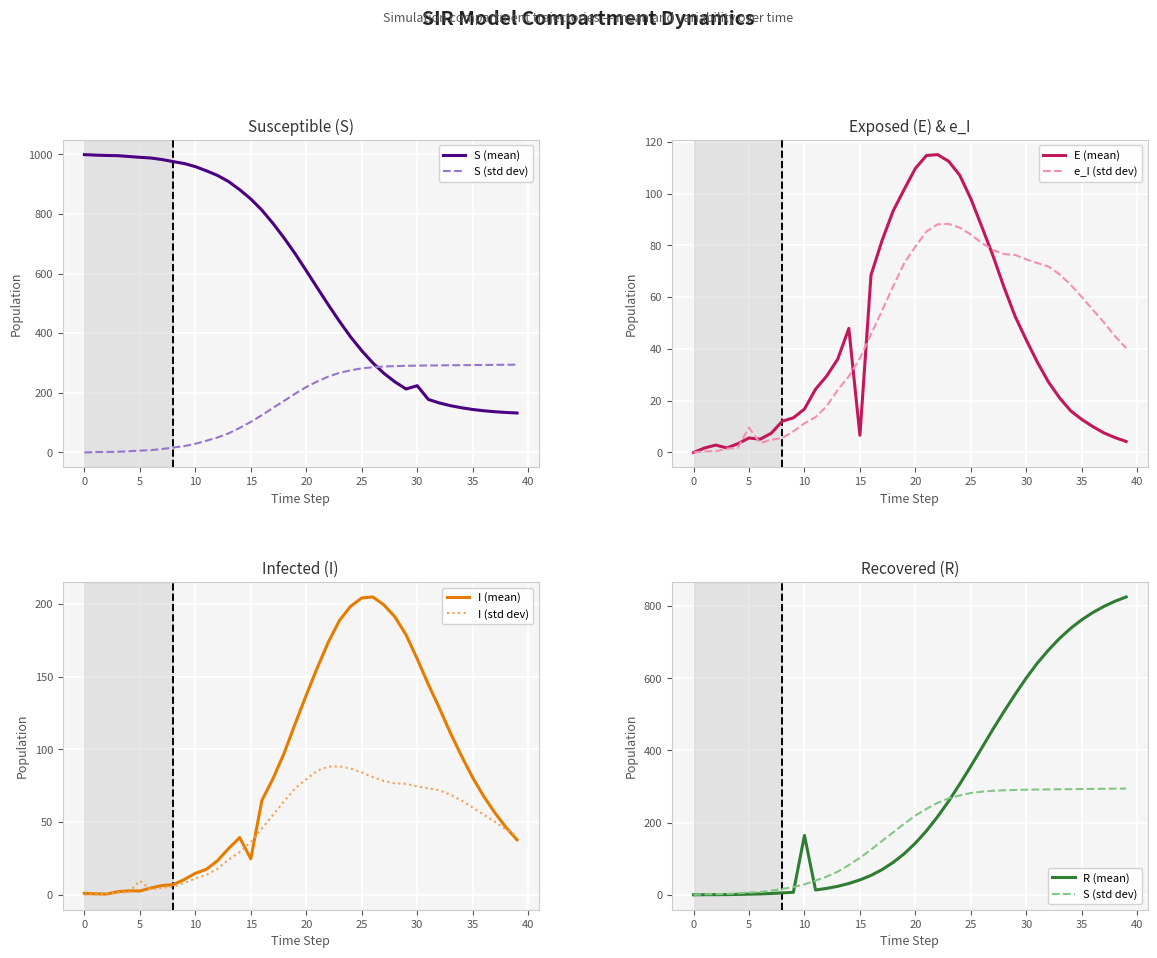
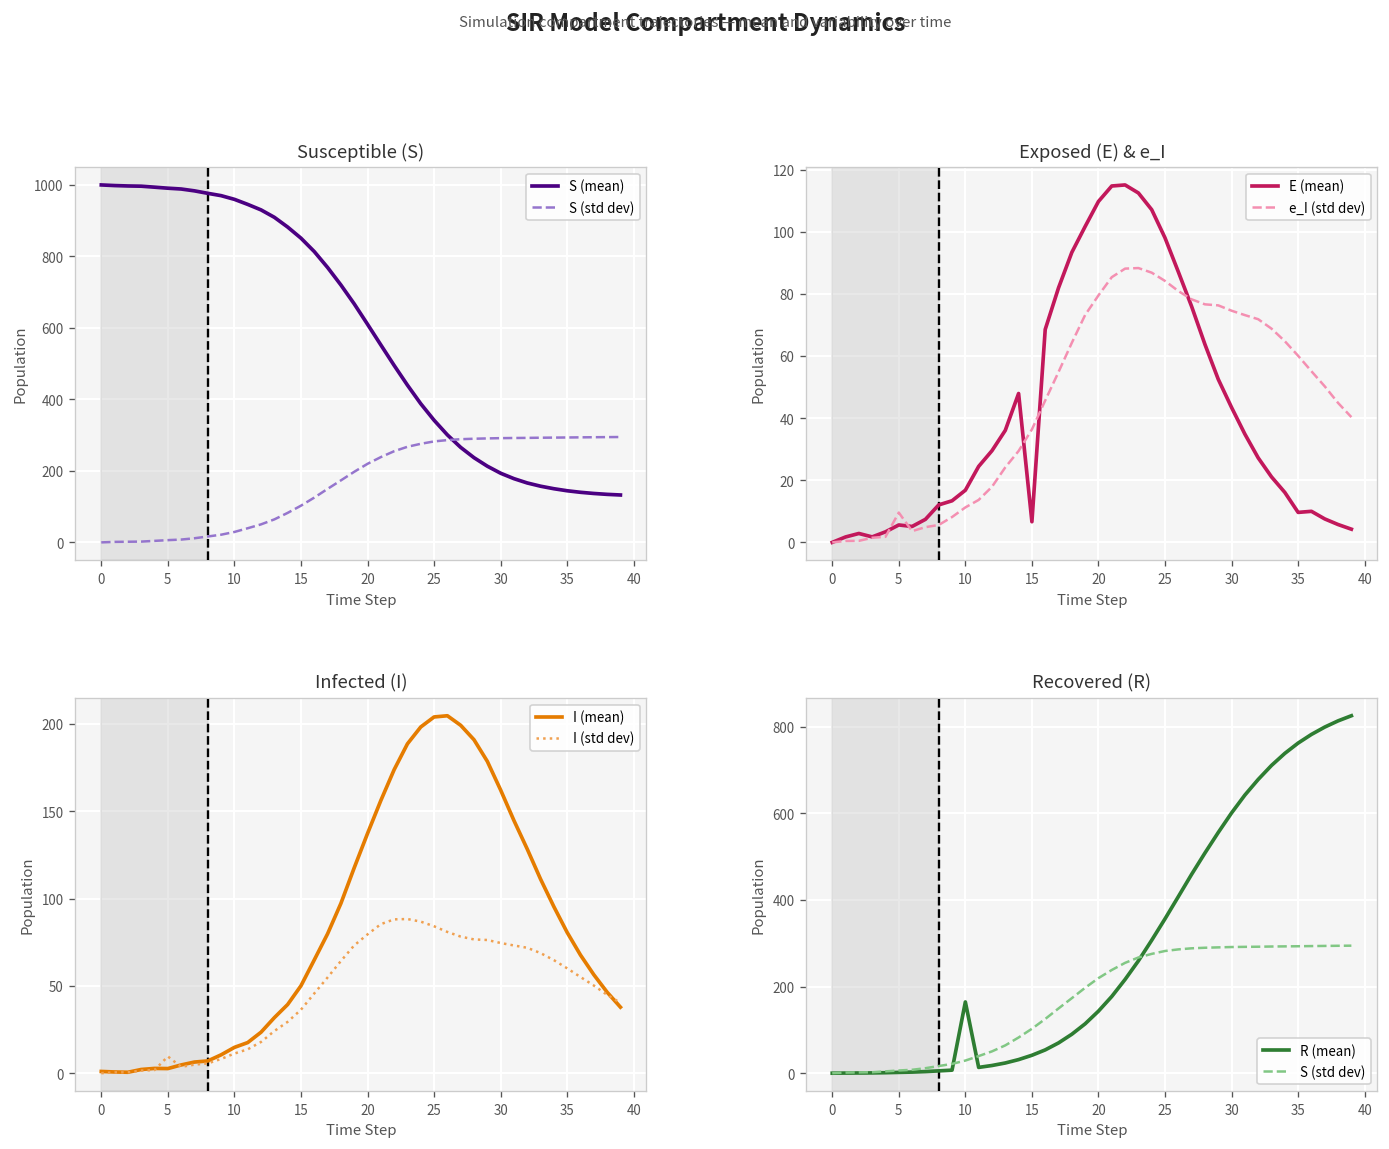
Susceptible (S), S (mean), 30: 220 -> 190
Exposed (E) & e_I, E (mean), 35: 13 -> 10
Infected (I), I (mean), 15: 25 -> 50
